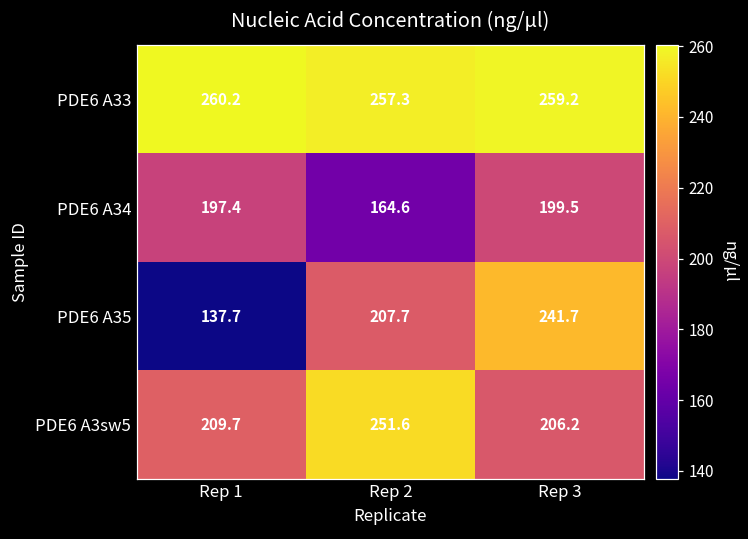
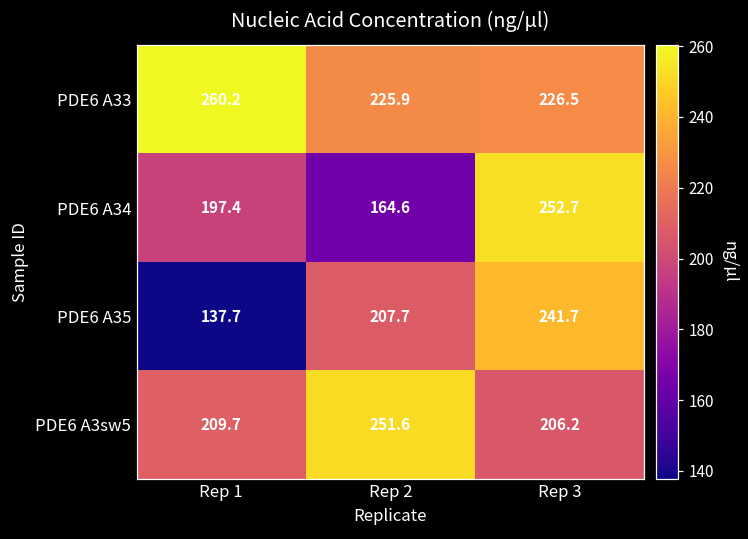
PDE6 A33, Rep 2: 257.3 -> 225.9
PDE6 A33, Rep 3: 259.2 -> 226.5
PDE6 A34, Rep 3: 199.5 -> 252.7
